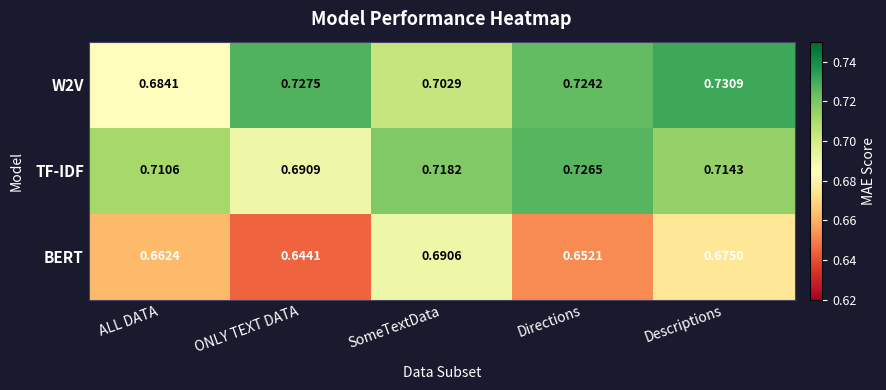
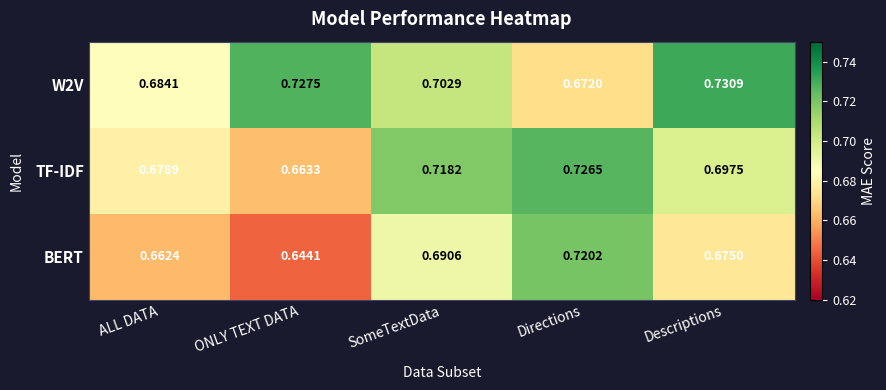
W2V, Directions: 0.7242 -> 0.6720
TF-IDF, ALL DATA: 0.7106 -> 0.6789
TF-IDF, ONLY TEXT DATA: 0.6909 -> 0.6633
TF-IDF, Descriptions: 0.7143 -> 0.6975
BERT, Directions: 0.6521 -> 0.7202
